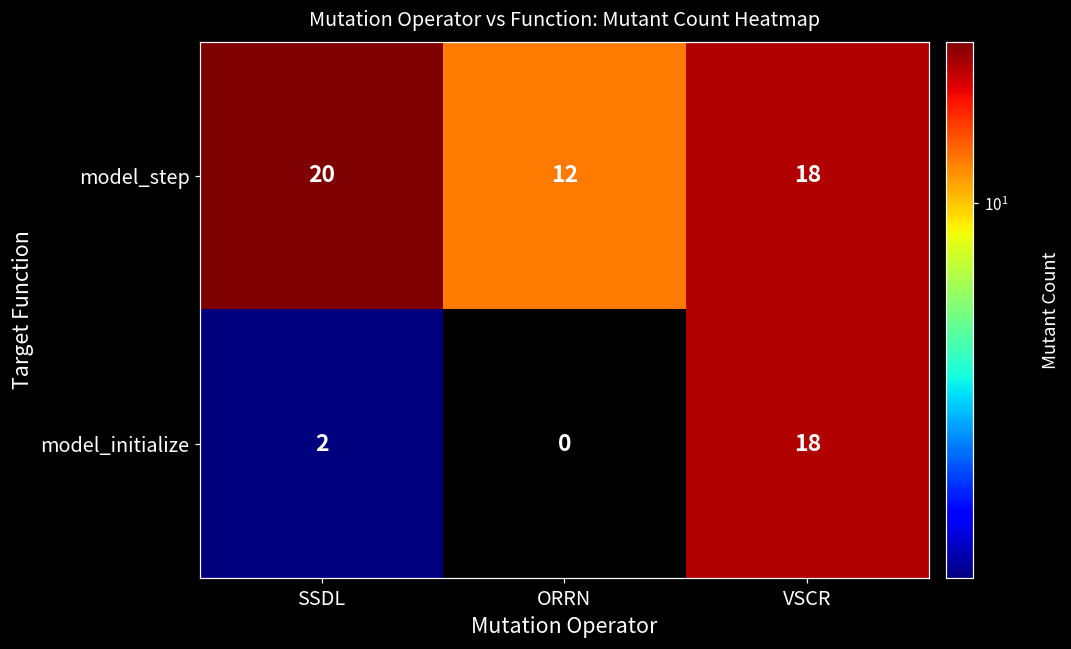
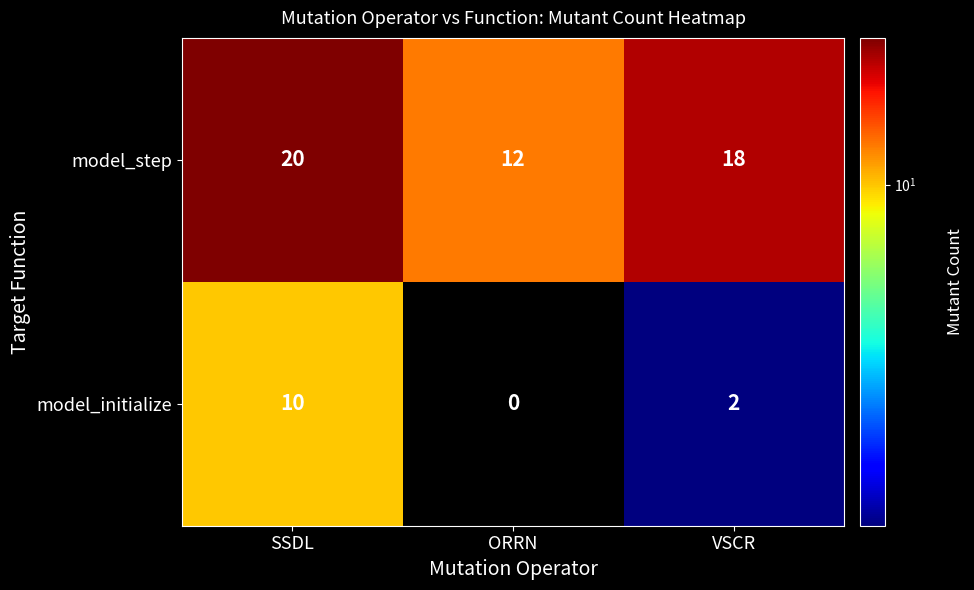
model_initialize, SSDL: 2 -> 10
model_initialize, VSCR: 18 -> 2
